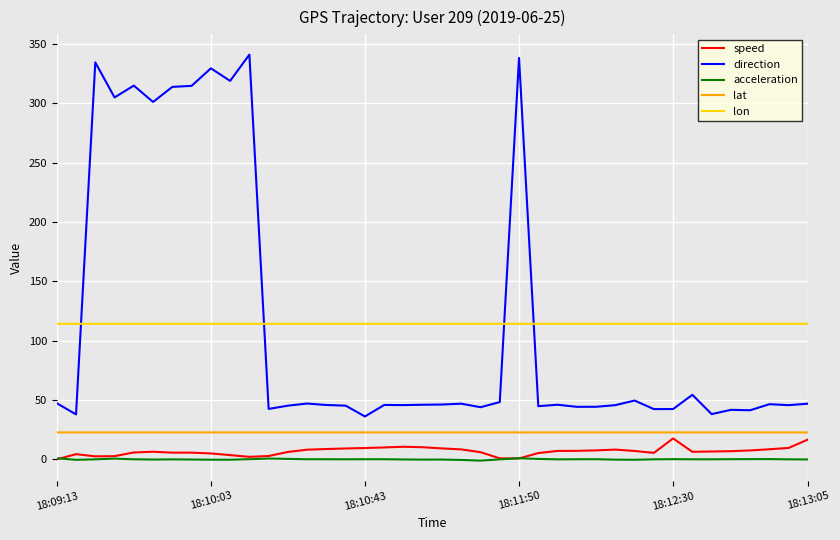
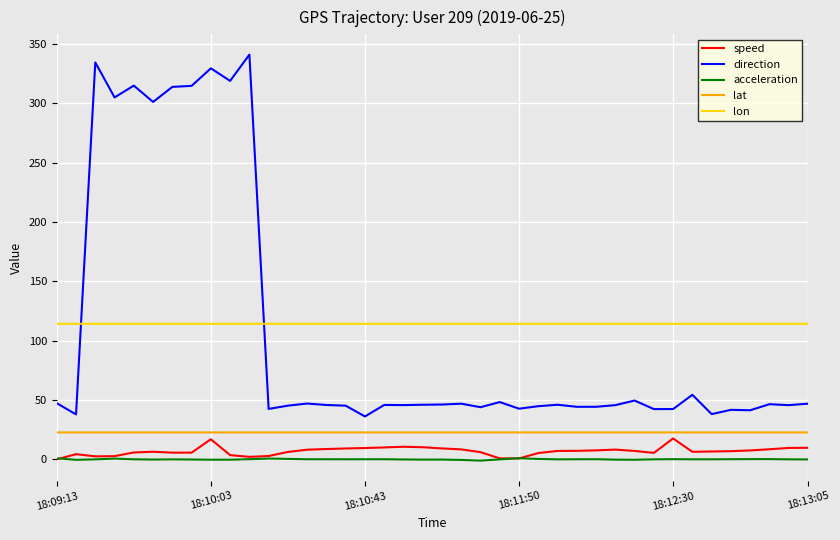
speed, 18:10:03: 5 -> 17
direction, 18:11:50: 338 -> 43
speed, 18:13:05: 17 -> 10
